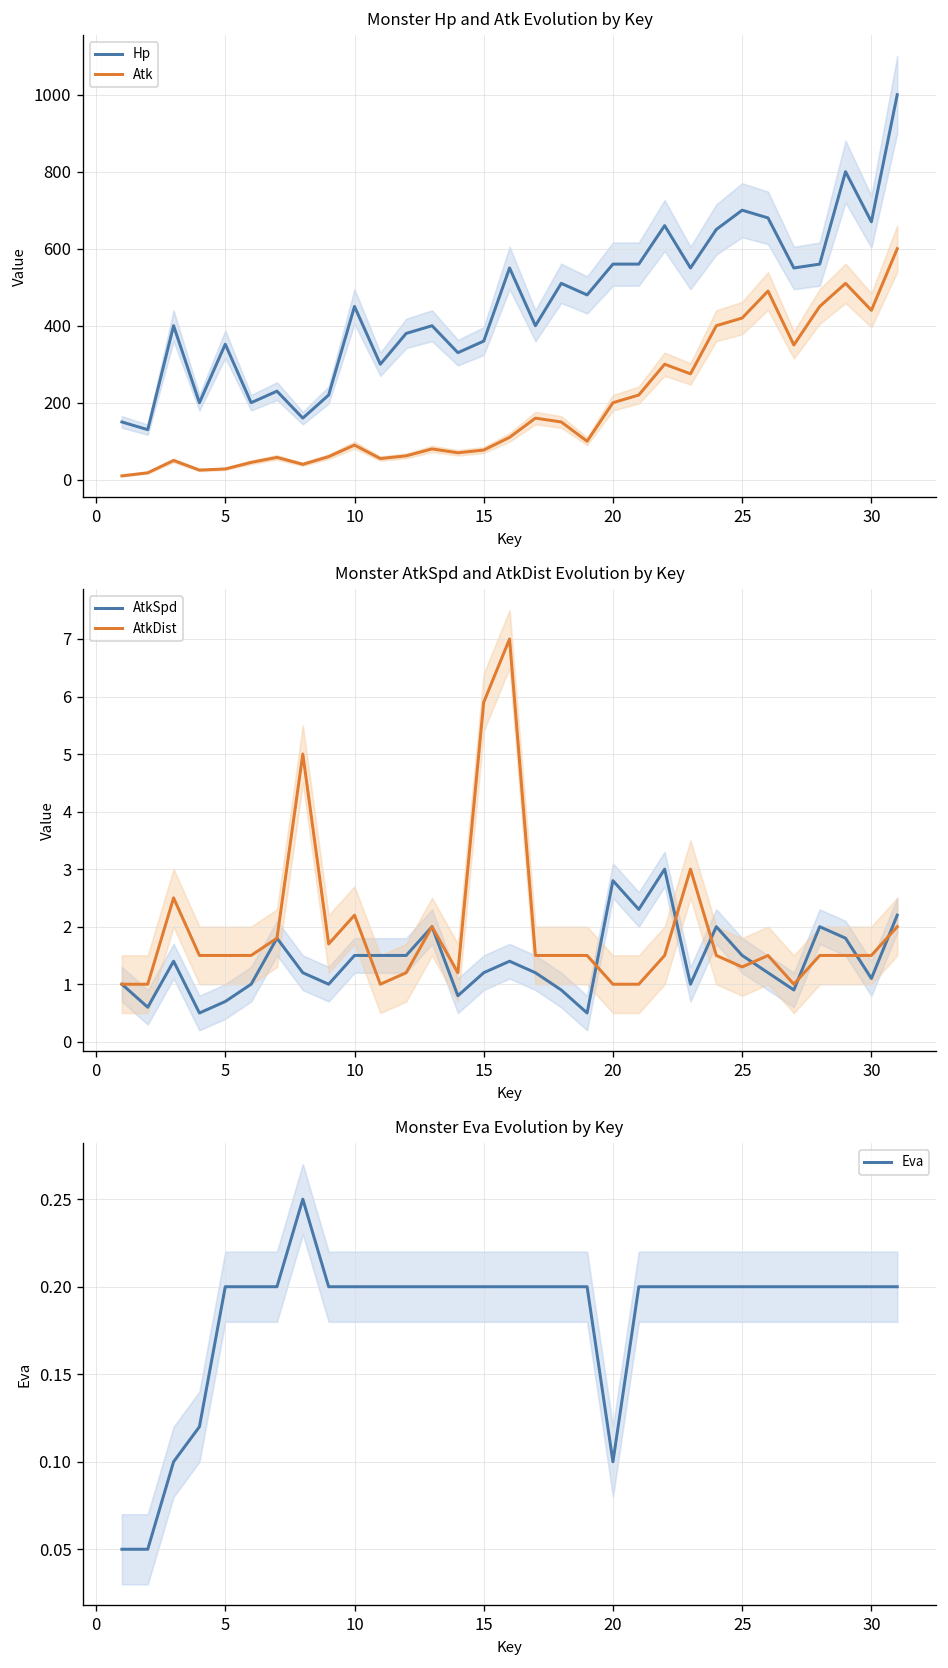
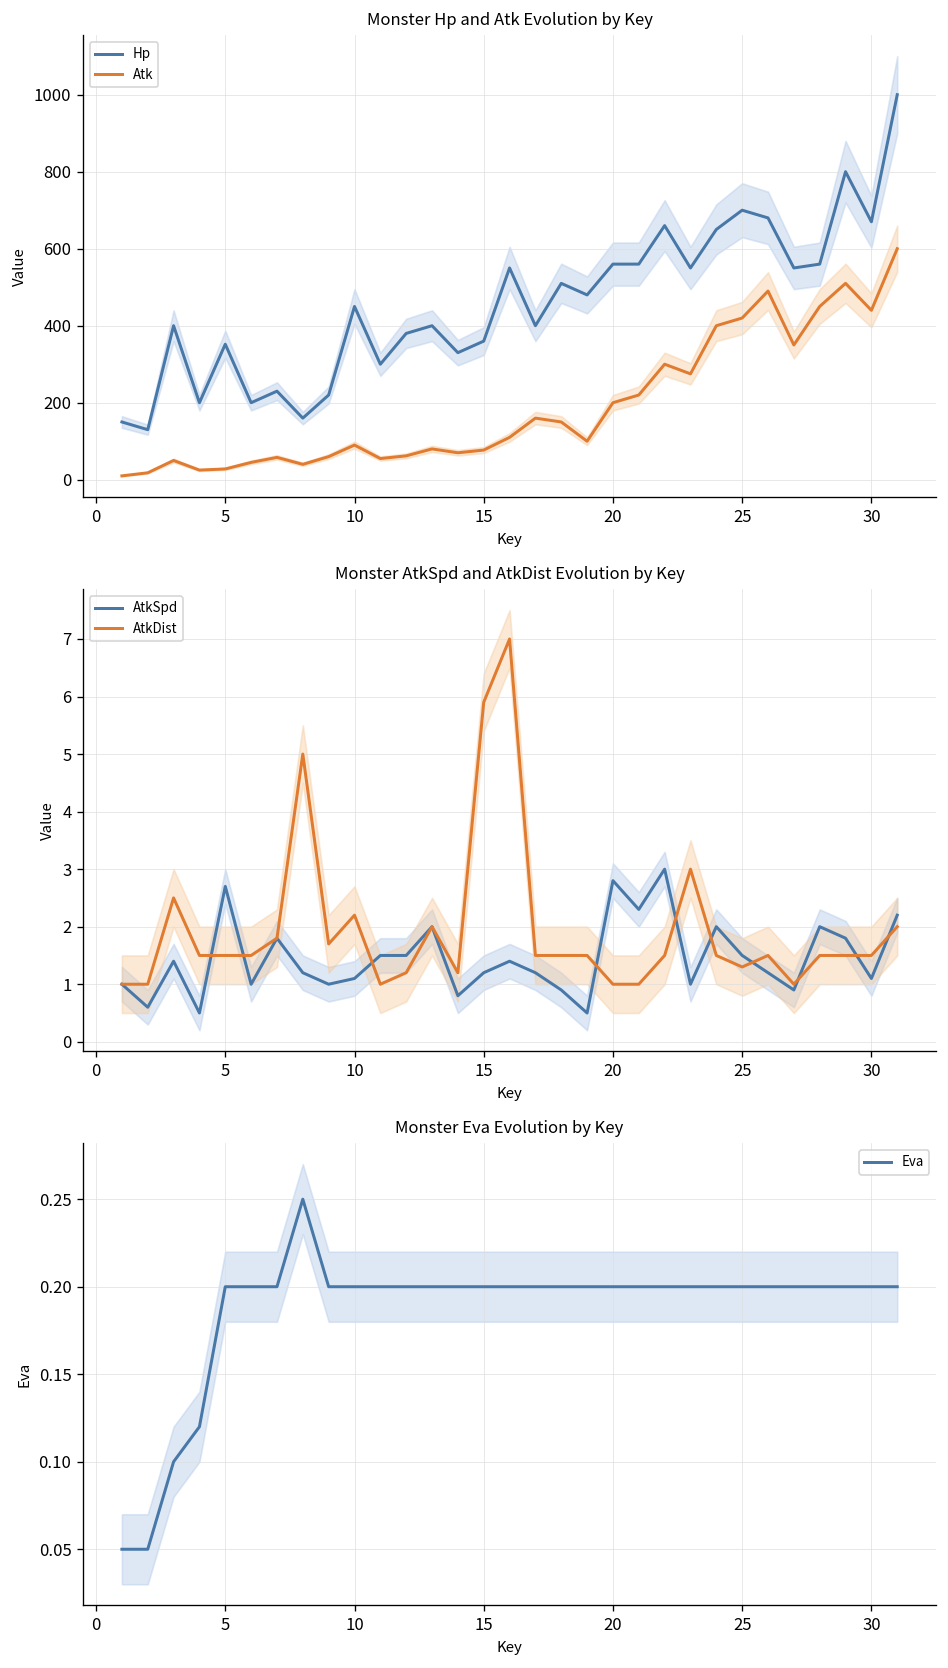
Monster AtkSpd and AtkDist Evolution by Key, AtkSpd, 5: 0.7 -> 2.7
Monster AtkSpd and AtkDist Evolution by Key, AtkSpd, 10: 1.5 -> 1.1
Monster Eva Evolution by Key, Eva, 20: 0.1 -> 0.2
